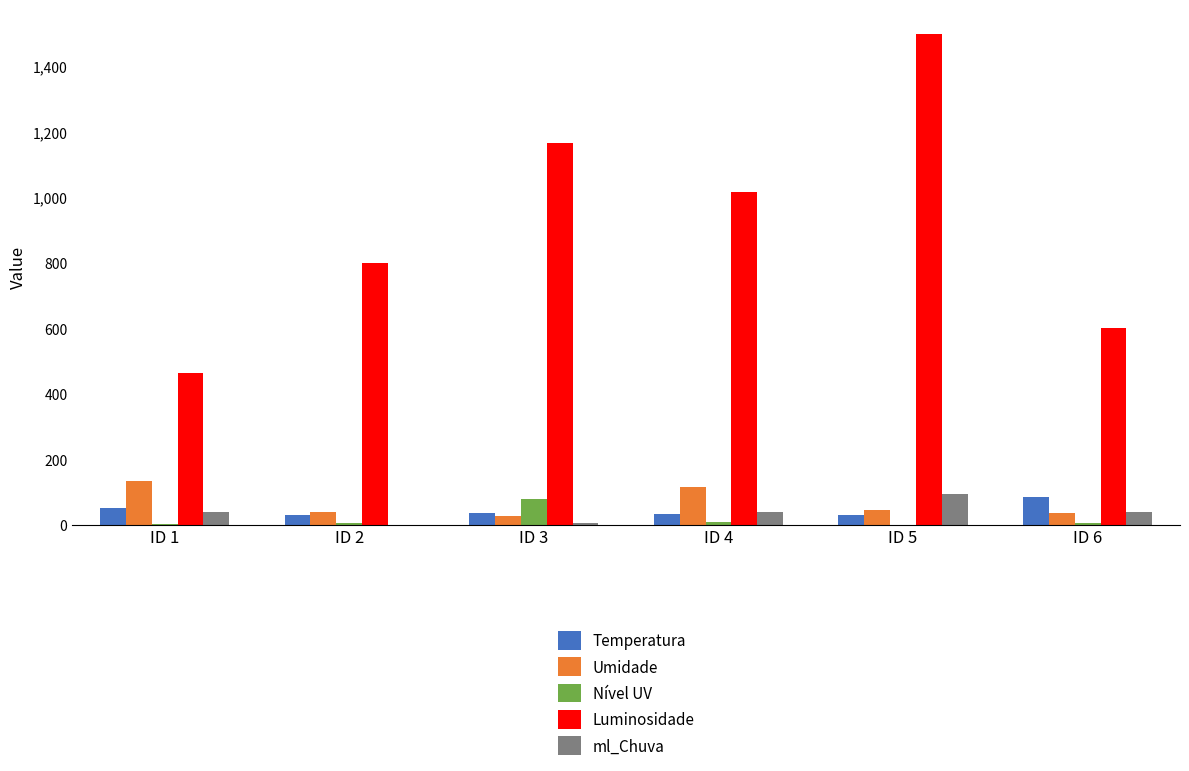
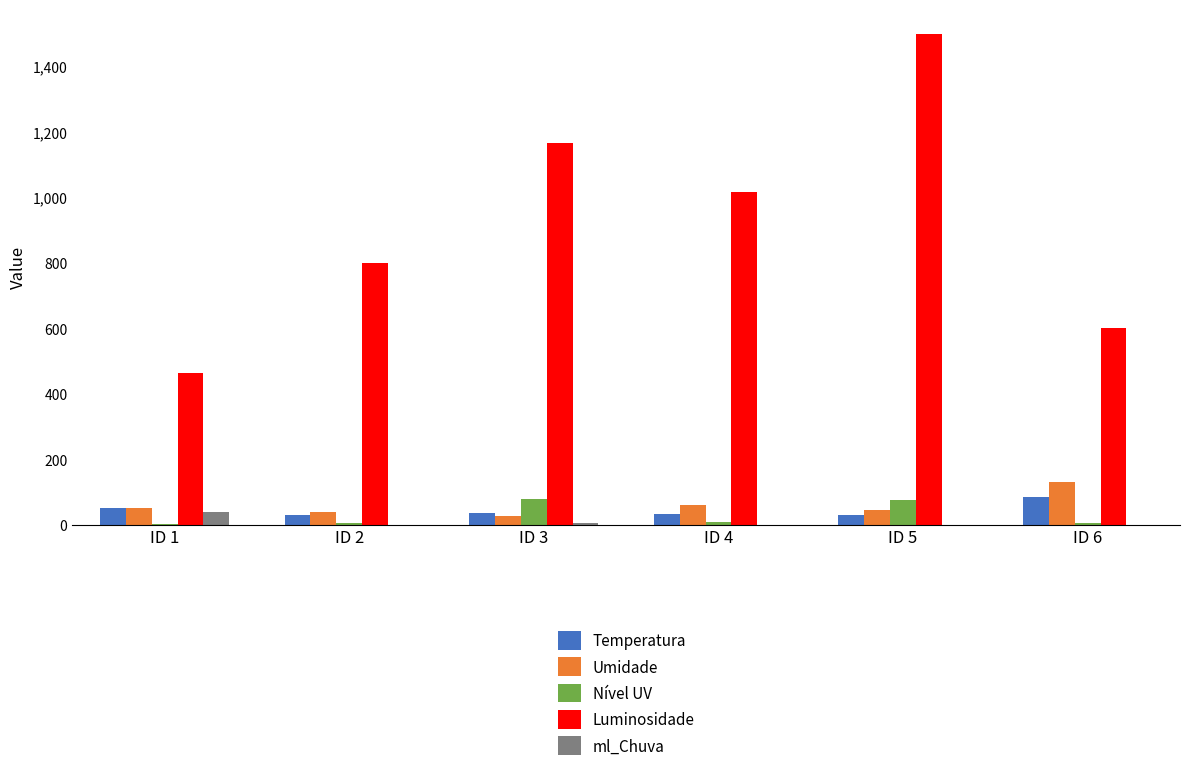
Umidade, ID 1: 130 -> 50
Umidade, ID 4: 120 -> 60
ml_Chuva, ID 4: 40 -> 0
Nível UV, ID 5: 0 -> 80
ml_Chuva, ID 5: 90 -> 0
Umidade, ID 6: 40 -> 130
ml_Chuva, ID 6: 40 -> 0
